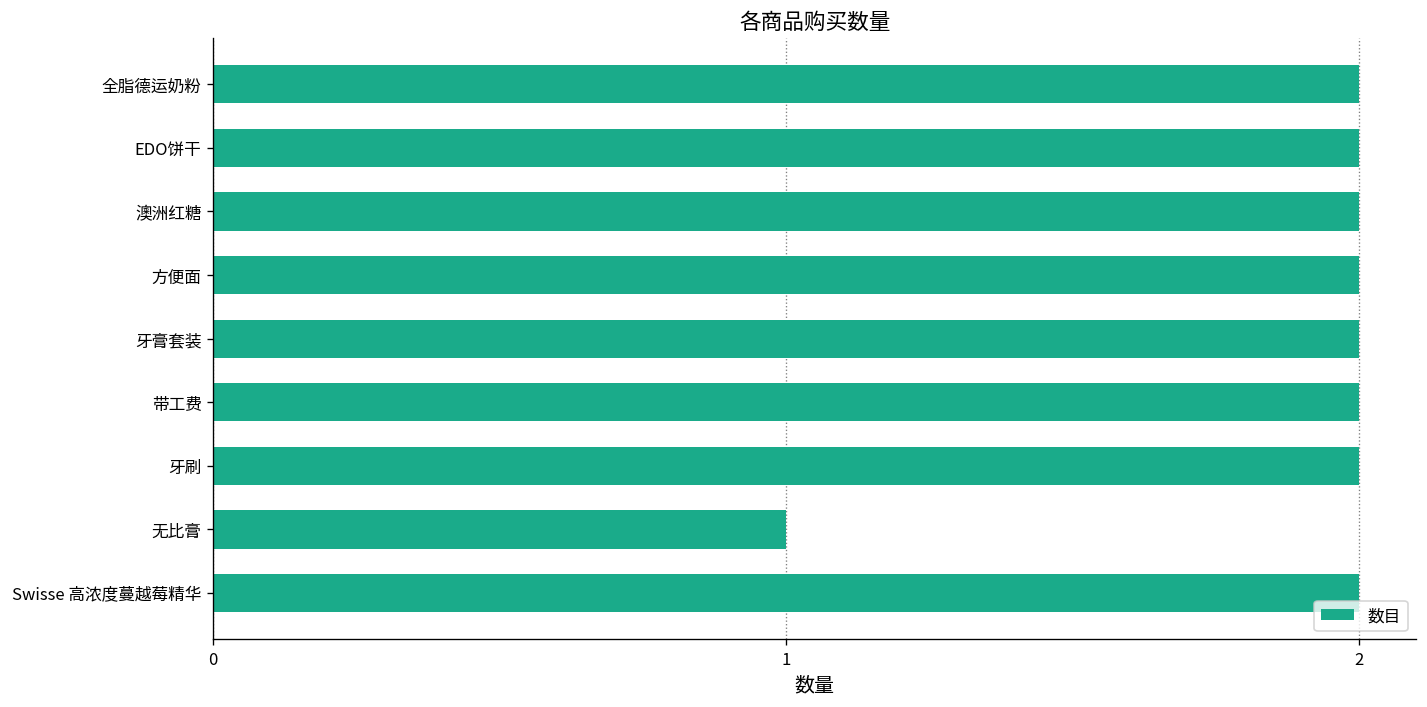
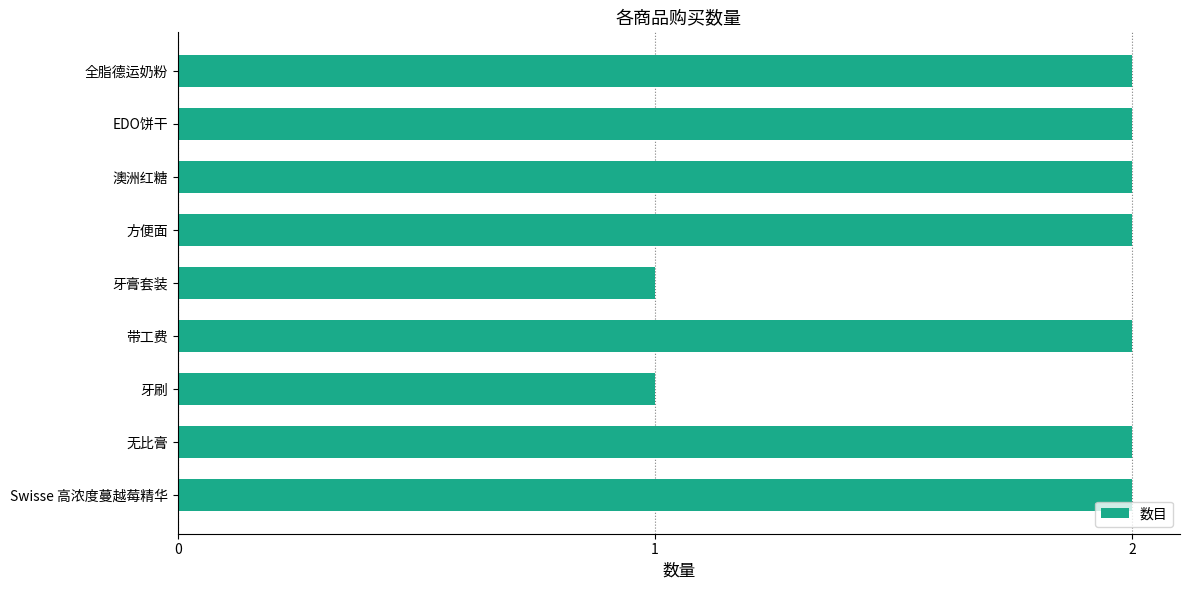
牙膏套装: 2 -> 1
牙刷: 2 -> 1
无比膏: 1 -> 2
